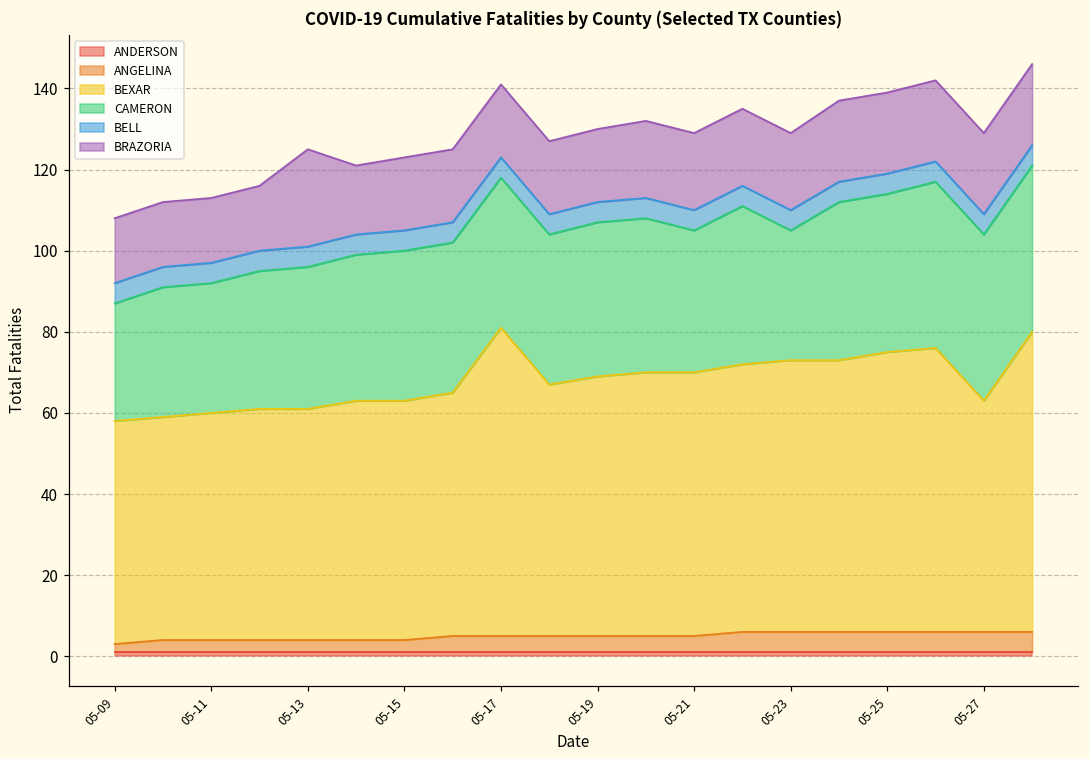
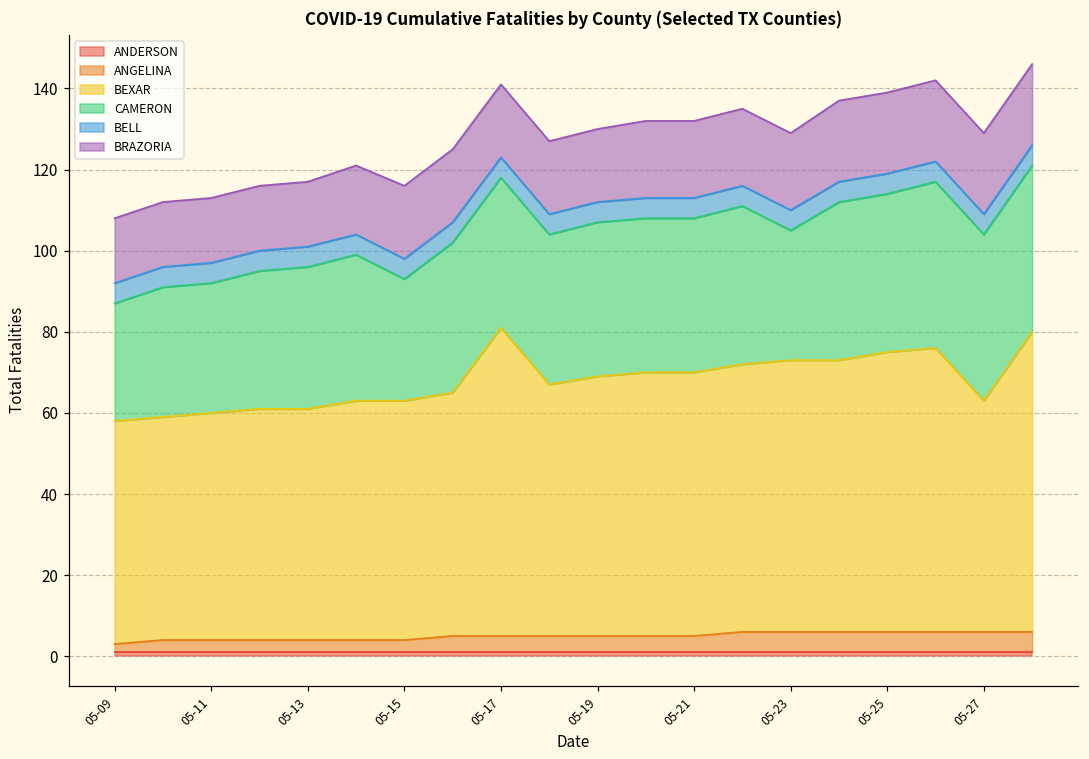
BRAZORIA, 05-13: 24 -> 16
CAMERON, 05-15: 37 -> 30
CAMERON, 05-21: 35 -> 38
